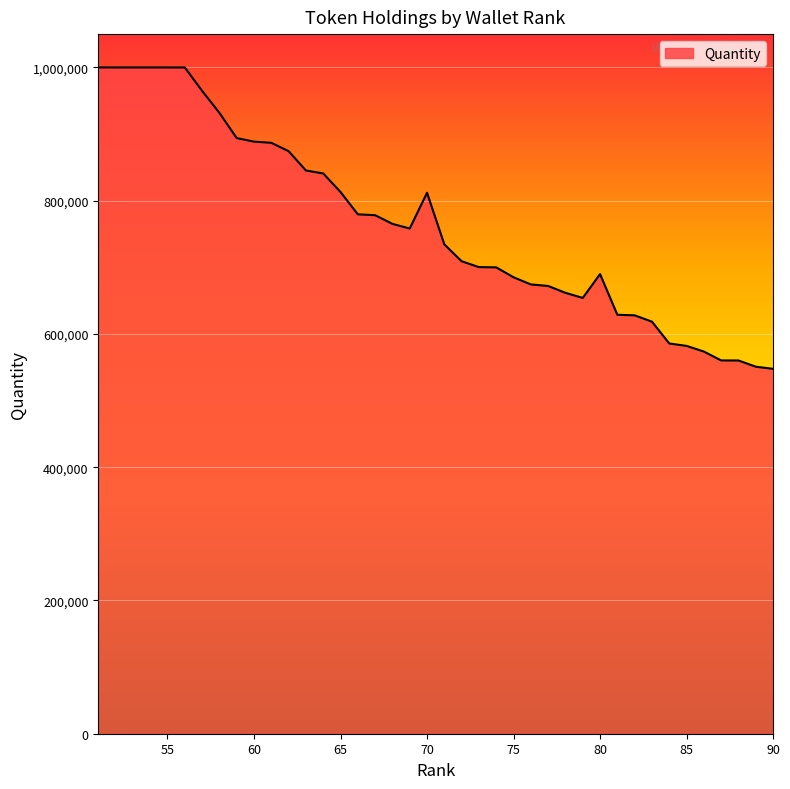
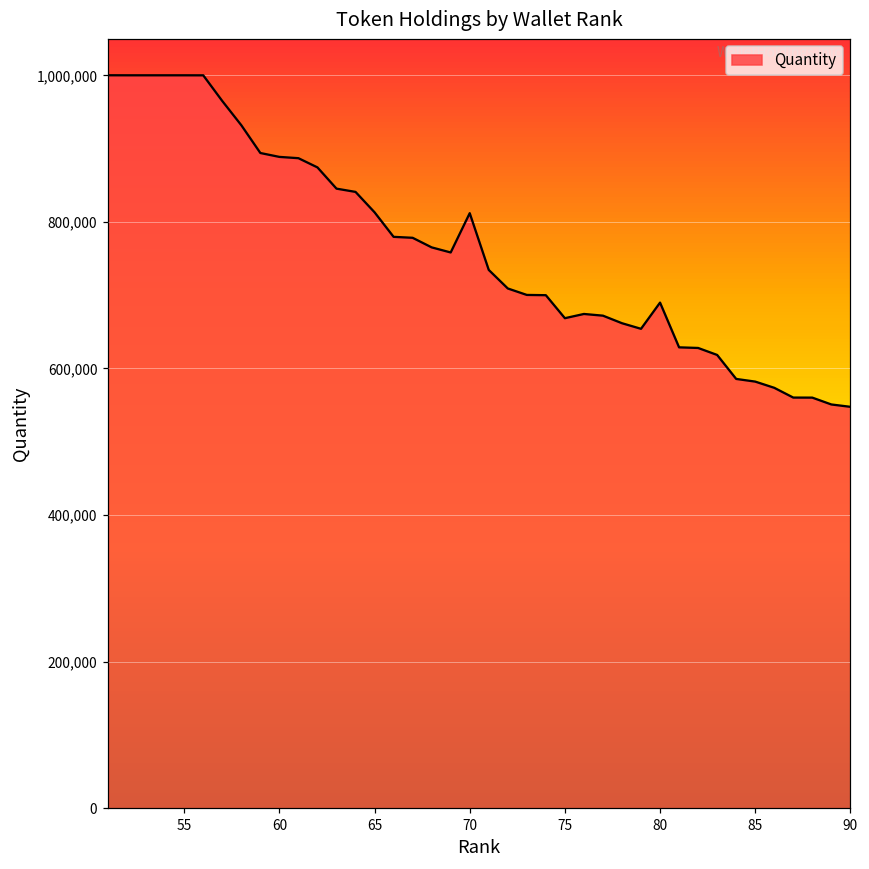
75: 690,000 -> 670,000
